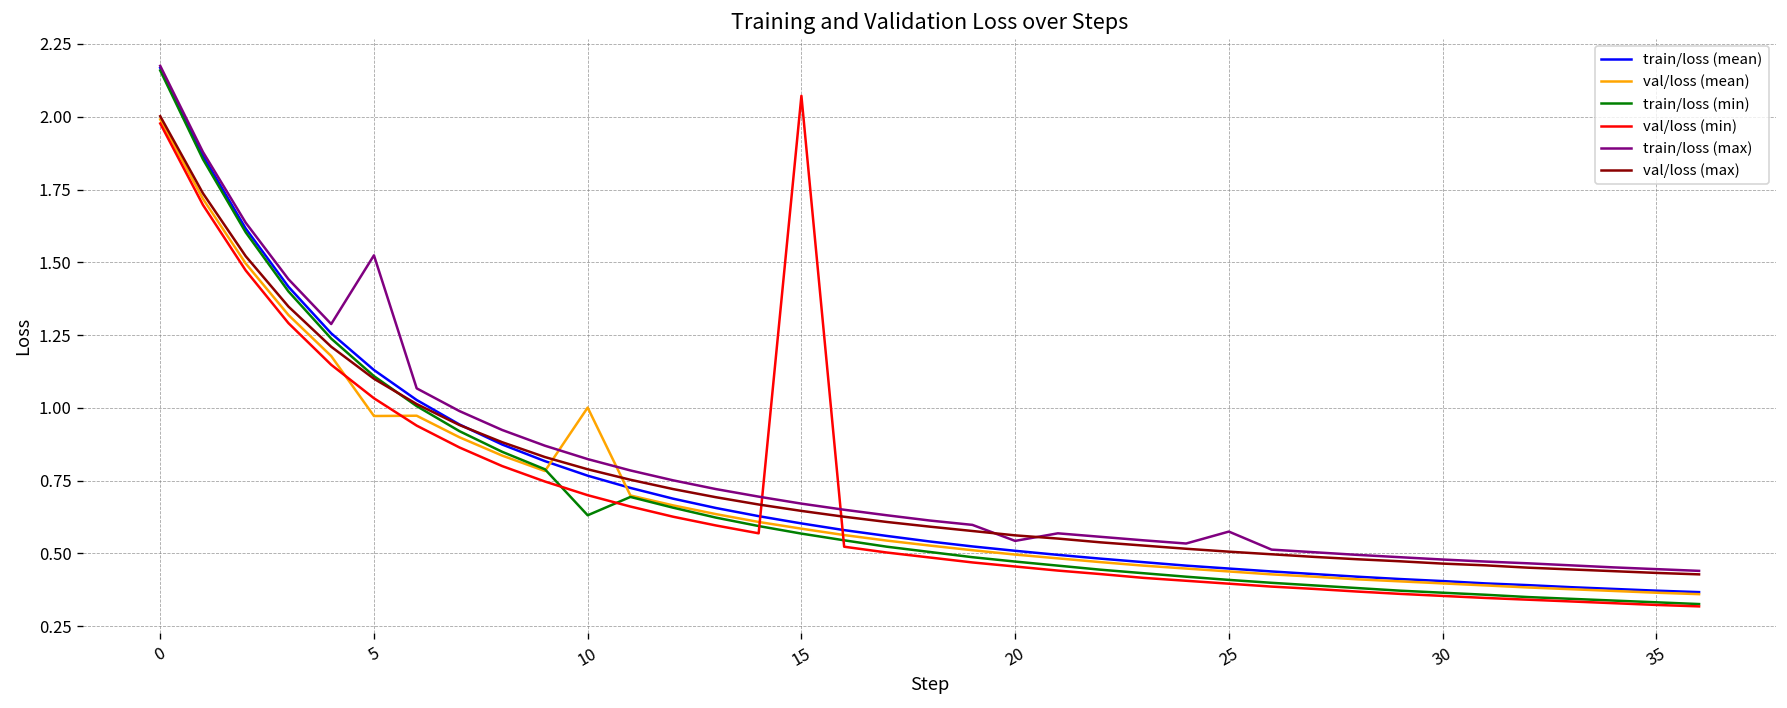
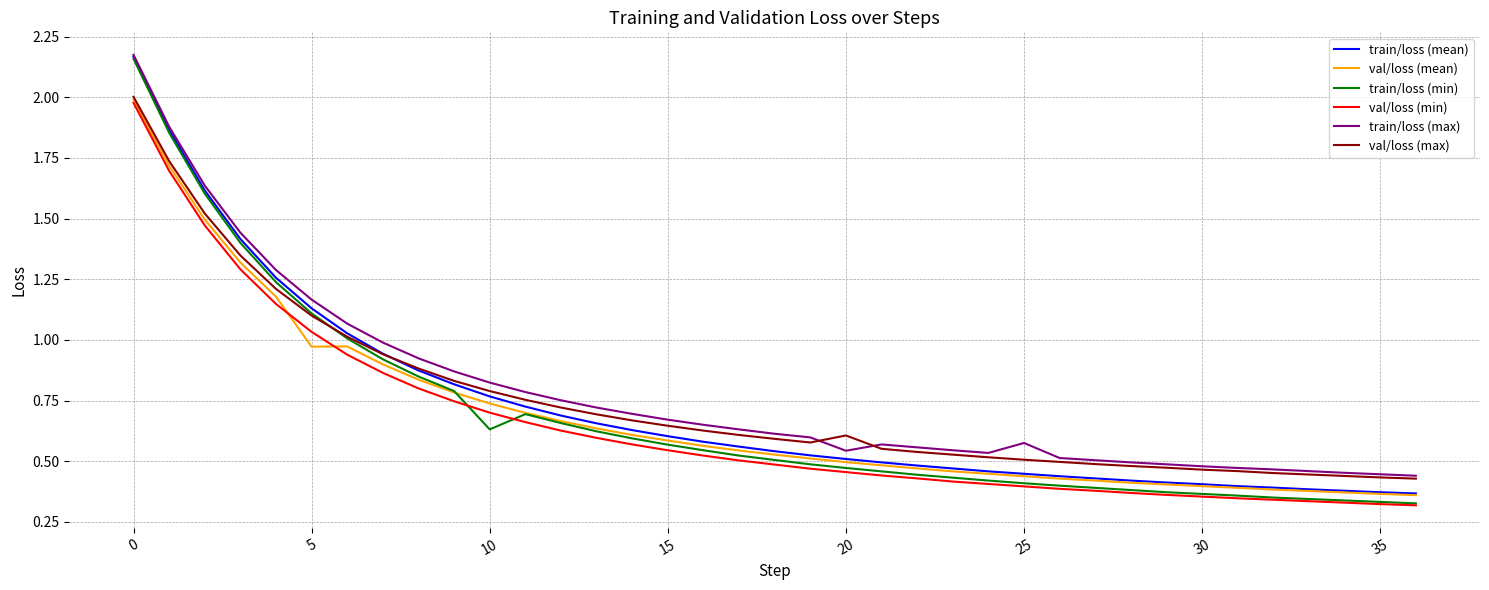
train/loss (max), 5: 1.52 -> 1.17
val/loss (mean), 10: 1.00 -> 0.74
val/loss (min), 15: 2.07 -> 0.55
val/loss (max), 20: 0.56 -> 0.61
